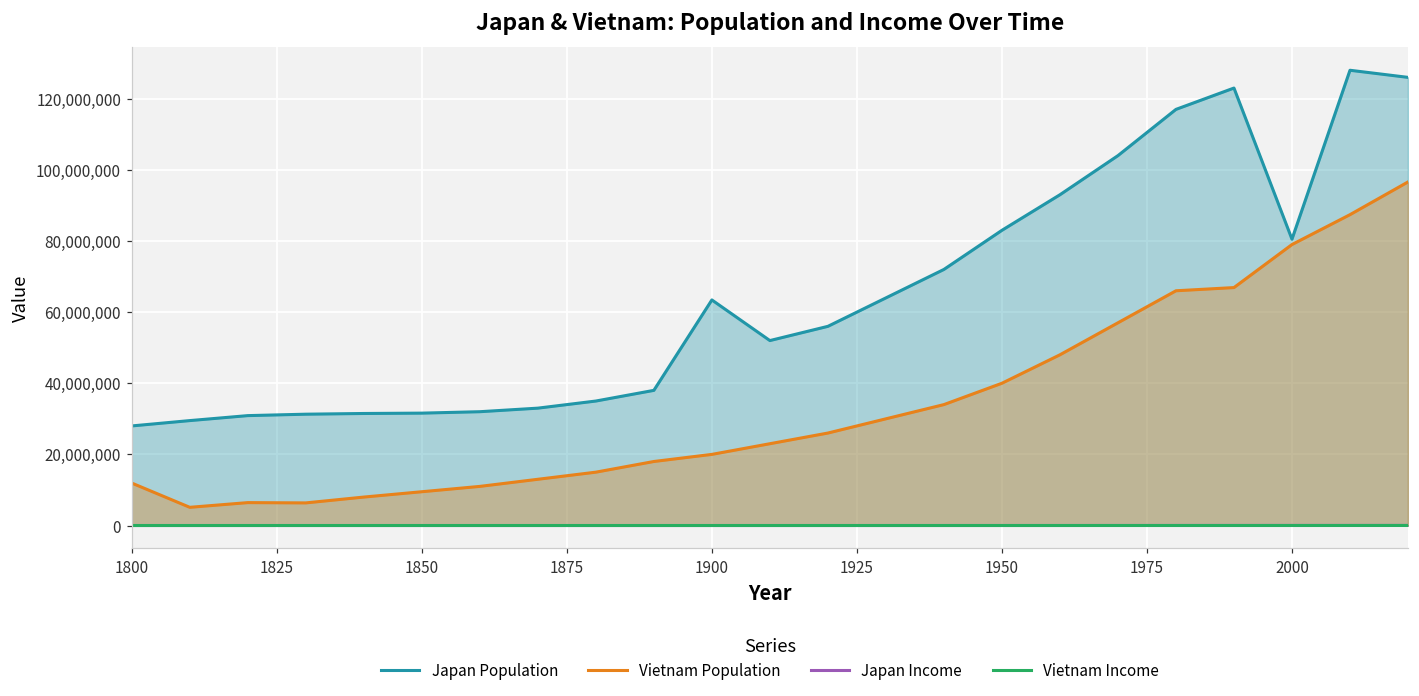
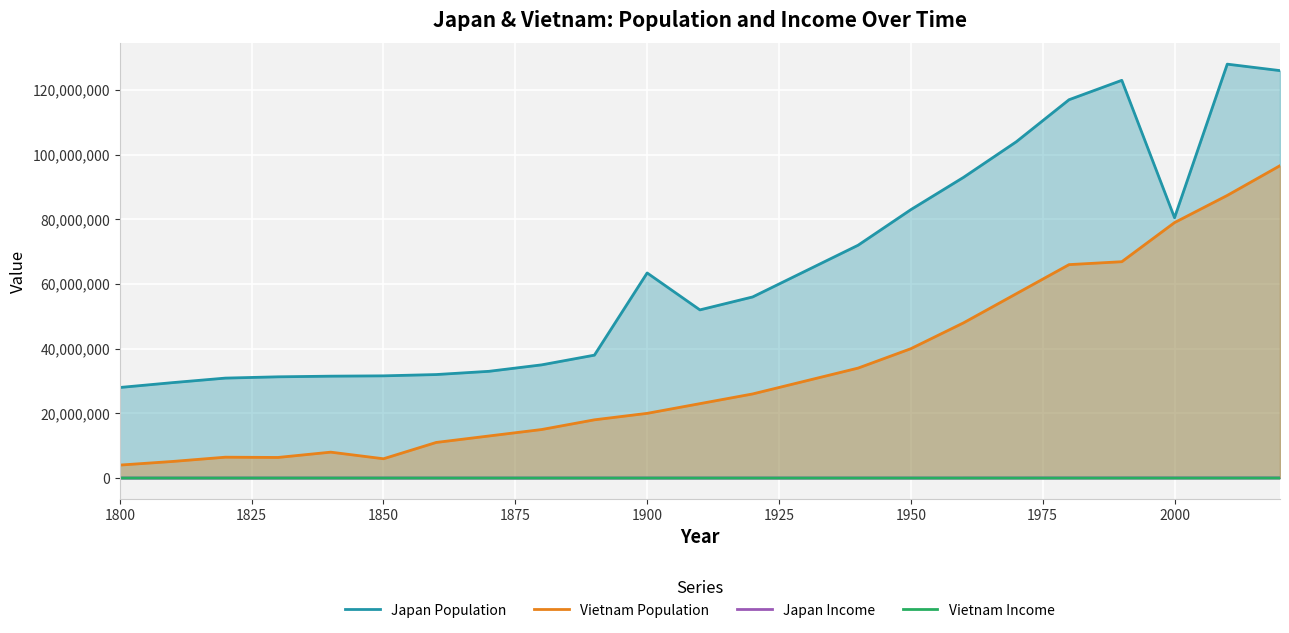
Vietnam Population, 1800: 12,000,000 -> 4,000,000
Vietnam Population, 1850: 10,000,000 -> 6,000,000
